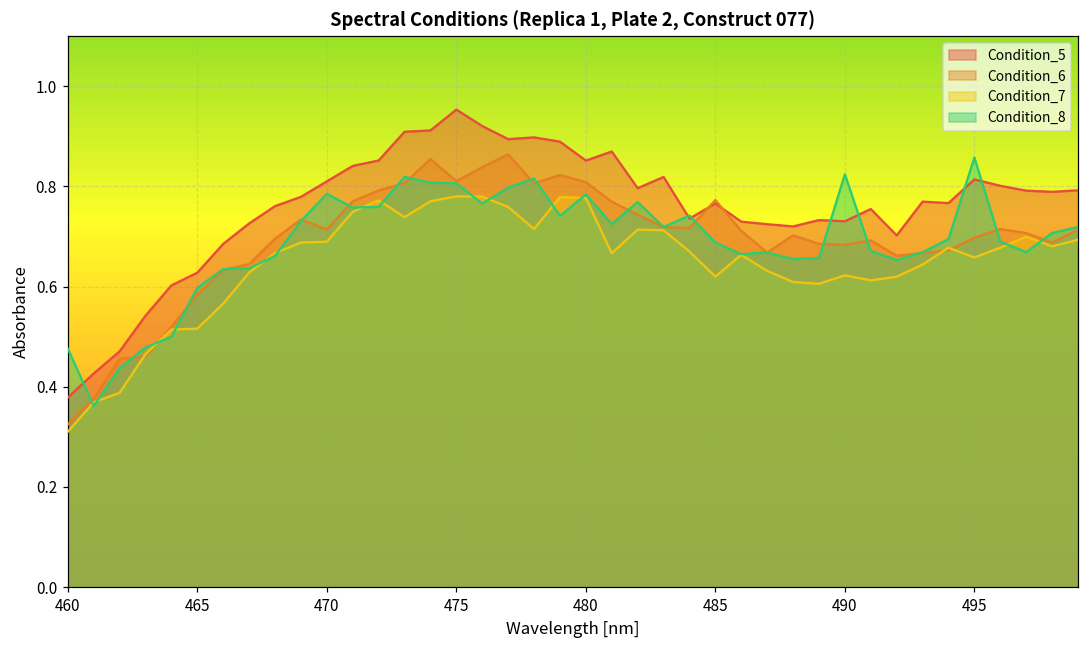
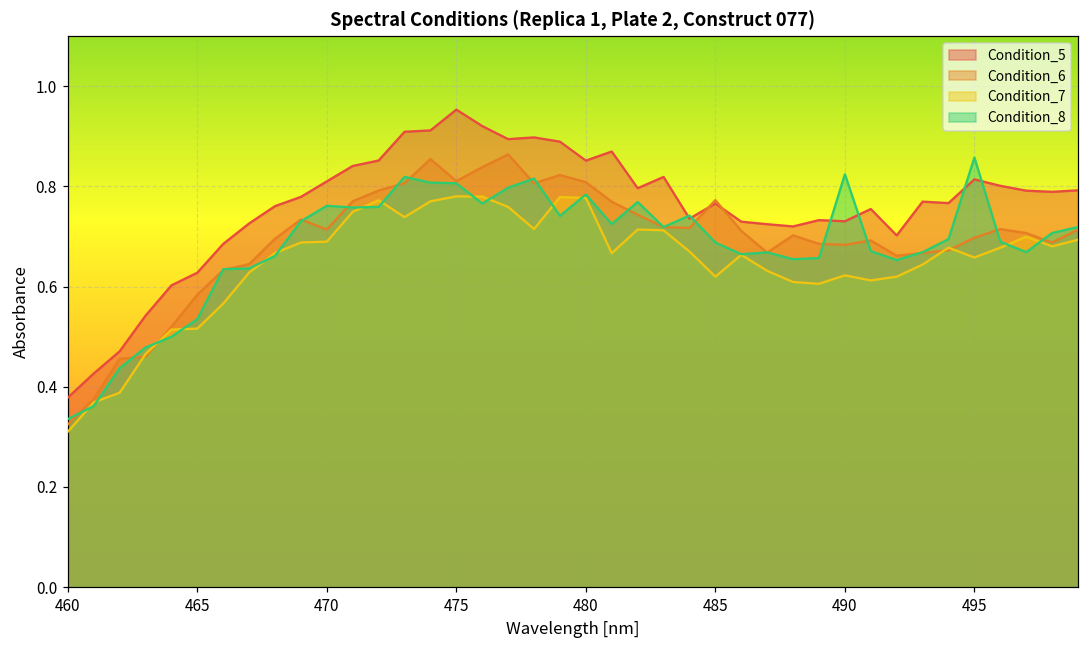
Condition_8, 460: 0.48 -> 0.34
Condition_8, 465: 0.60 -> 0.54
Condition_8, 470: 0.79 -> 0.76
